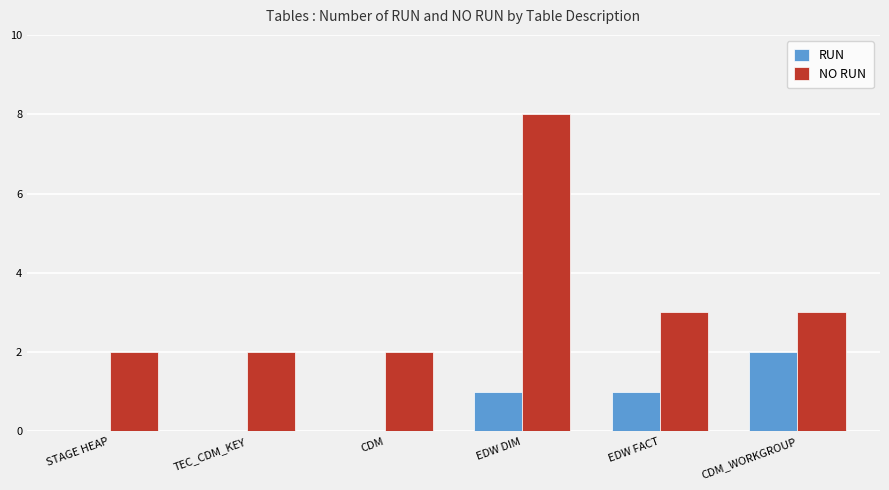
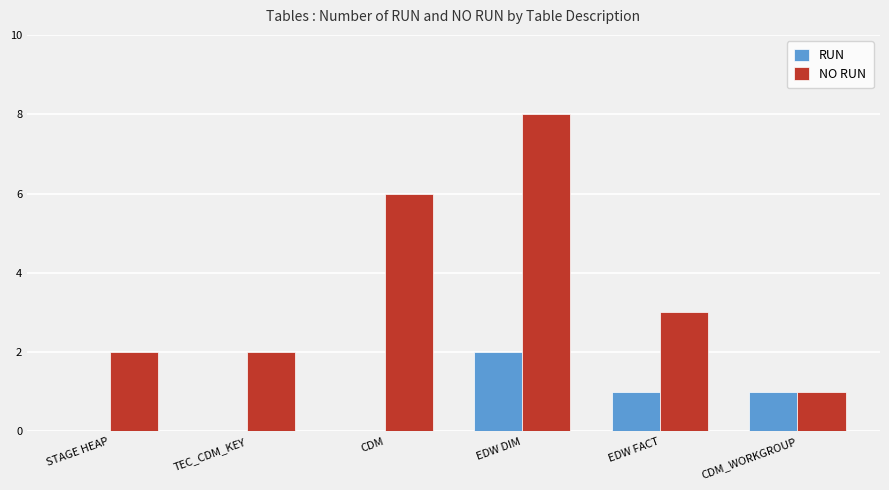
NO RUN, CDM: 2 -> 6
RUN, EDW DIM: 1 -> 2
RUN, CDM_WORKGROUP: 2 -> 1
NO RUN, CDM_WORKGROUP: 3 -> 1
